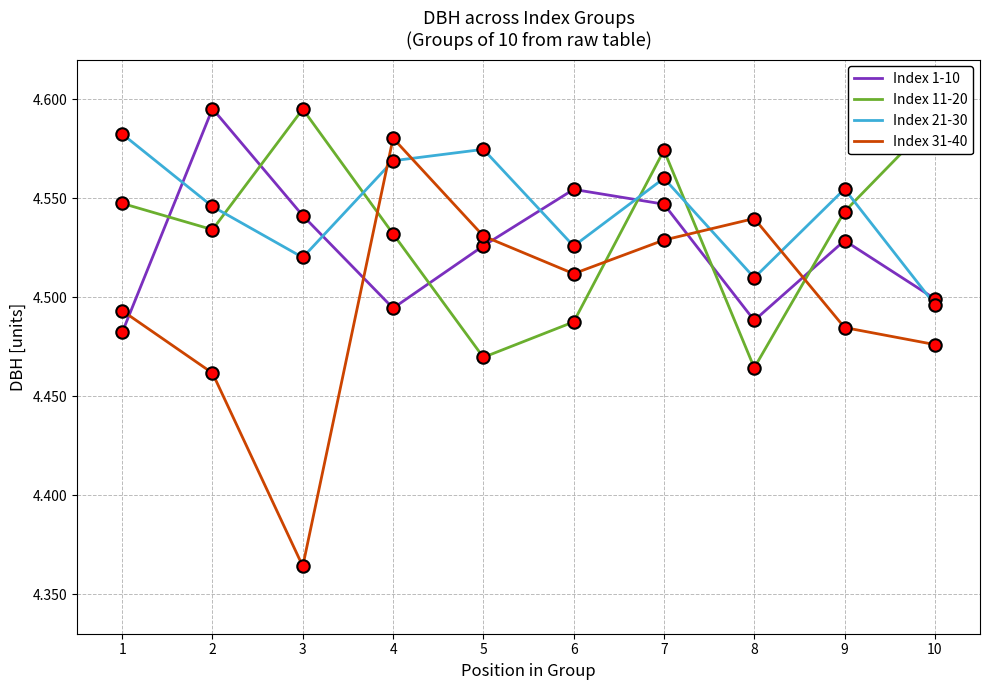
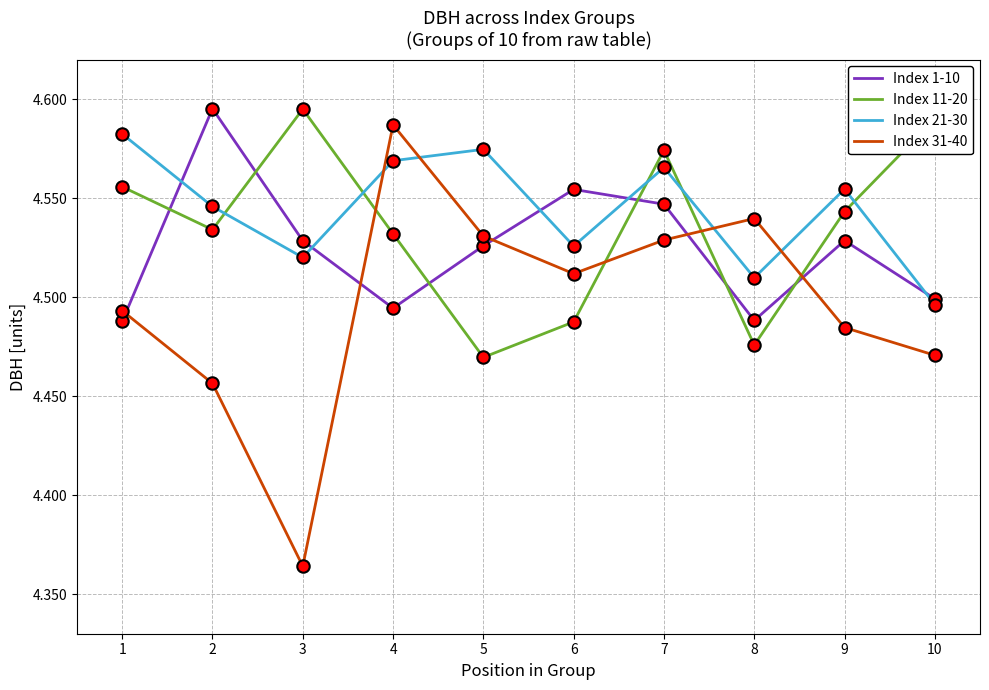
Index 1-10, 1: 4.482 -> 4.488
Index 11-20, 1: 4.547 -> 4.556
Index 31-40, 2: 4.462 -> 4.456
Index 1-10, 3: 4.541 -> 4.529
Index 31-40, 4: 4.580 -> 4.587
Index 21-30, 7: 4.560 -> 4.565
Index 11-20, 8: 4.464 -> 4.476
Index 31-40, 10: 4.476 -> 4.471
